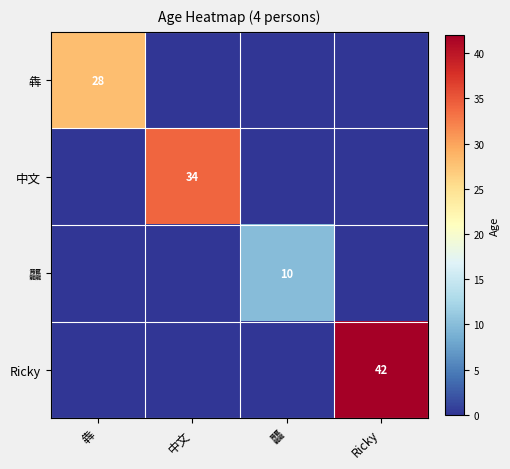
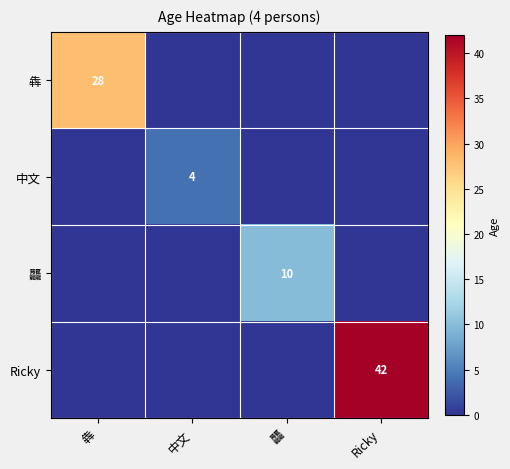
中文, 中文: 34 -> 4
